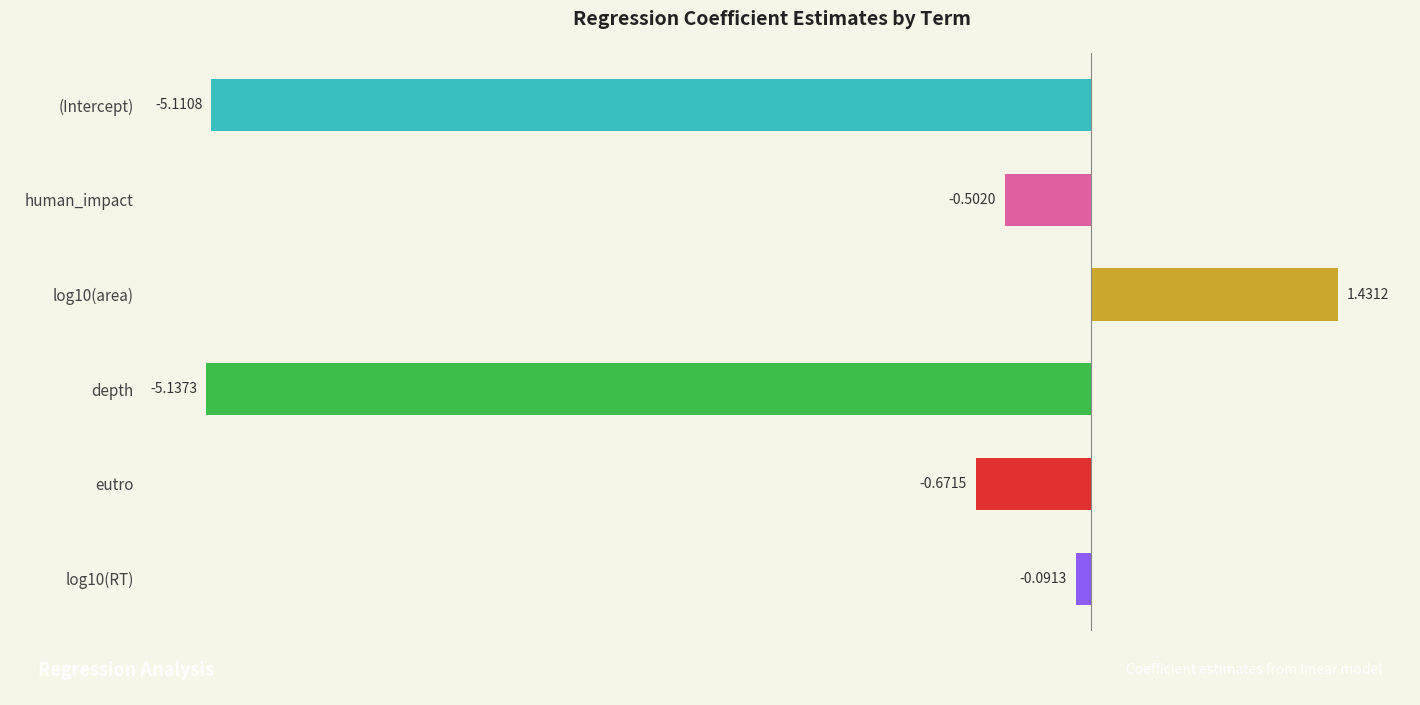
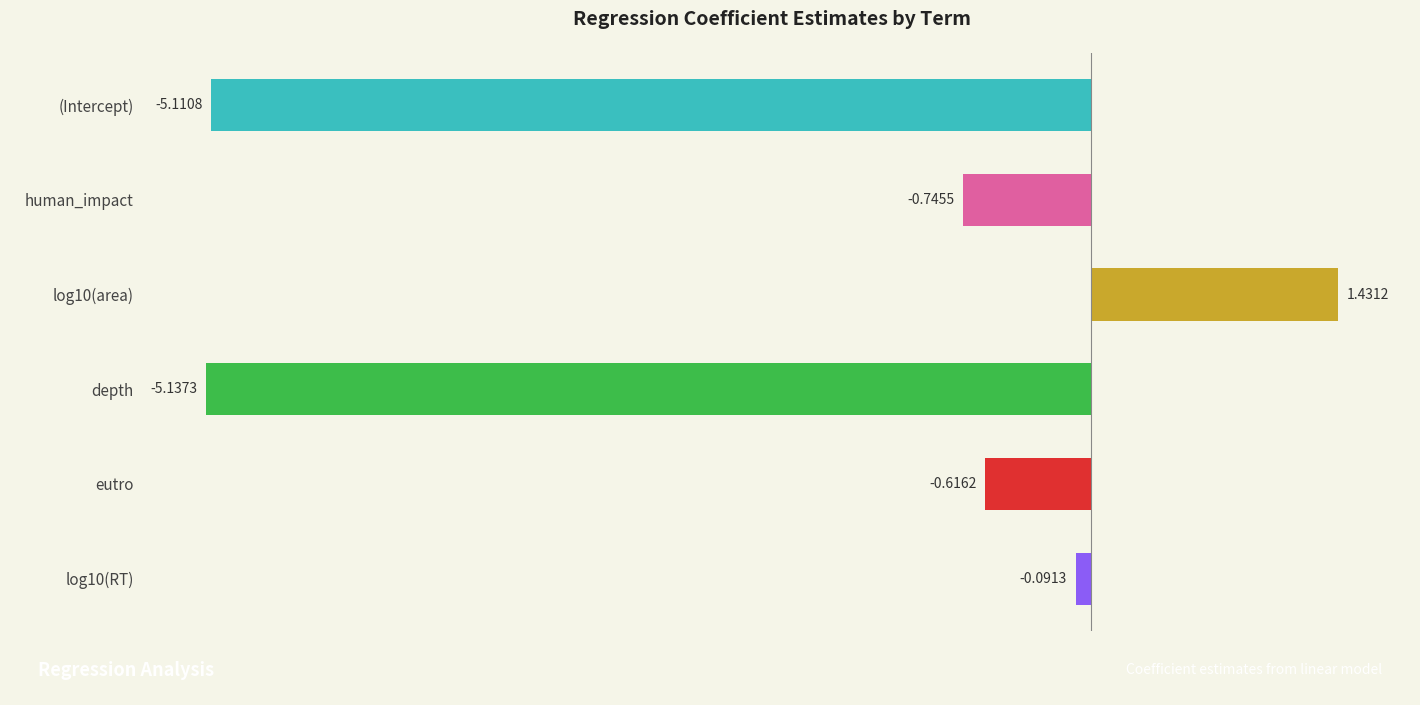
human_impact: -0.5020 -> -0.7455
eutro: -0.6715 -> -0.6162
